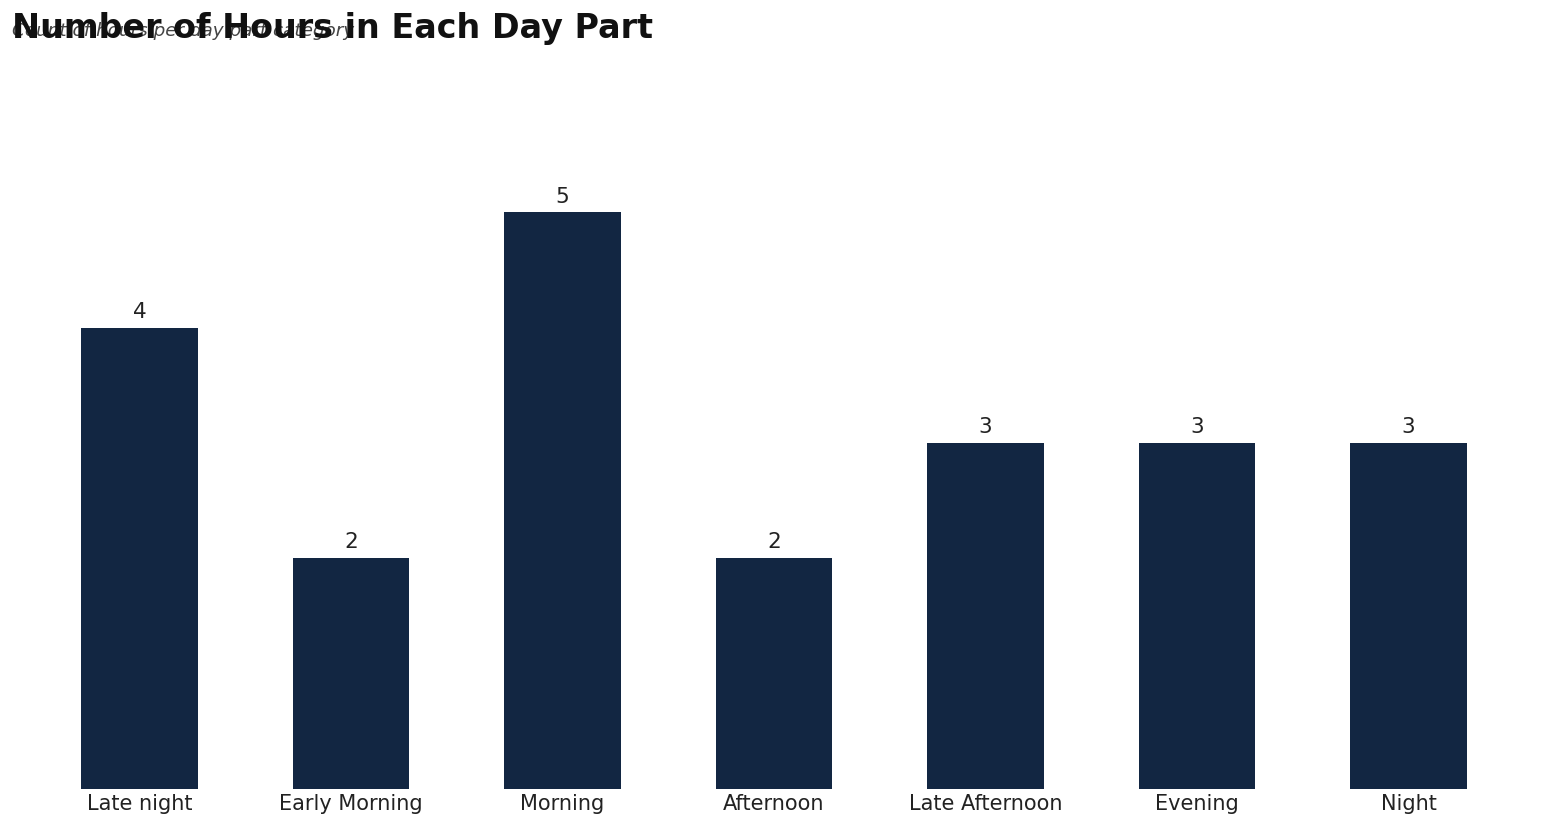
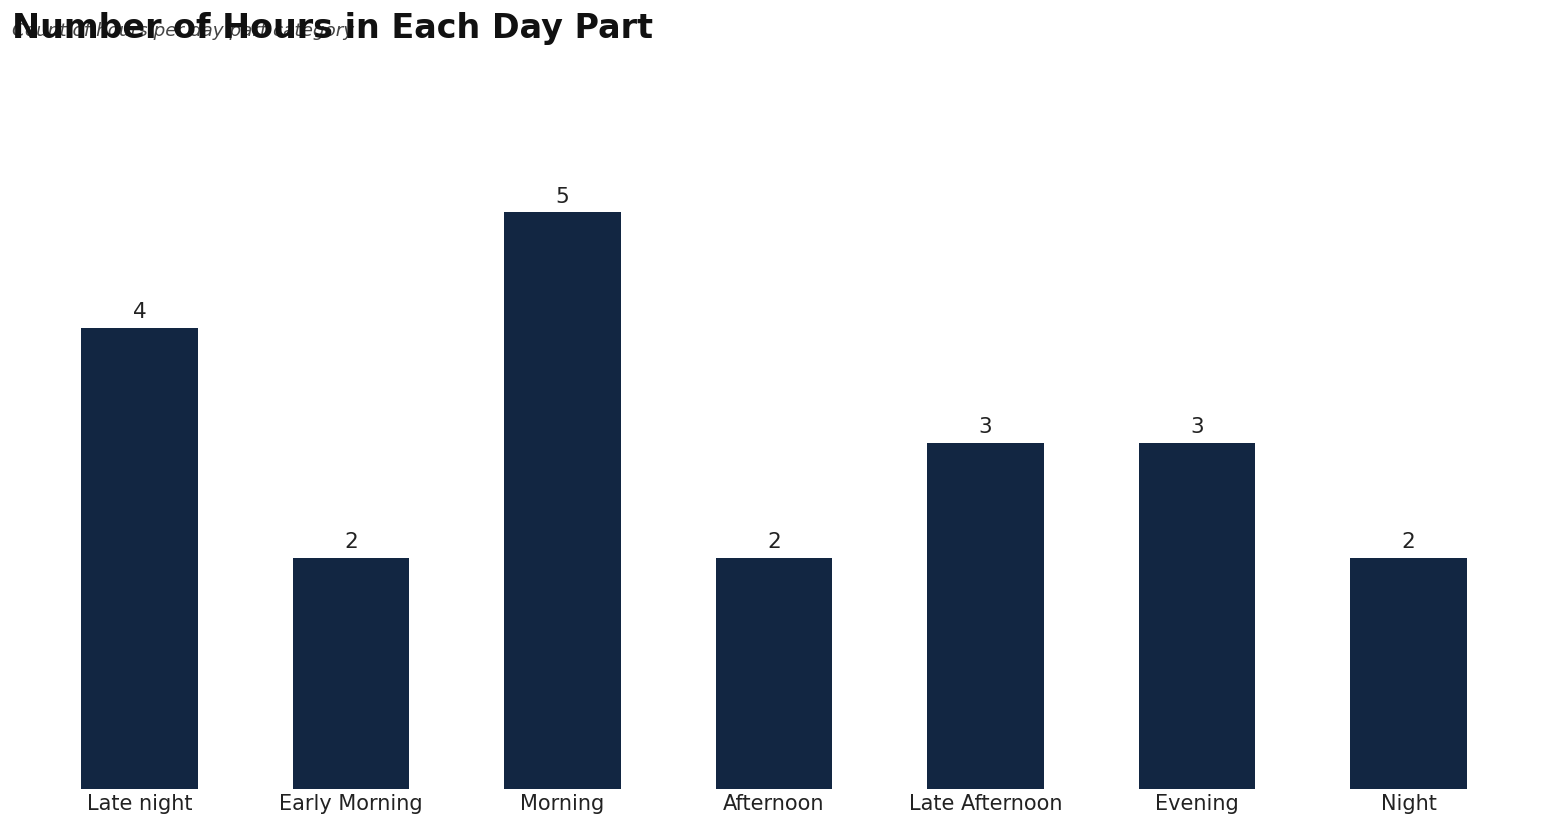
Night: 3 -> 2
